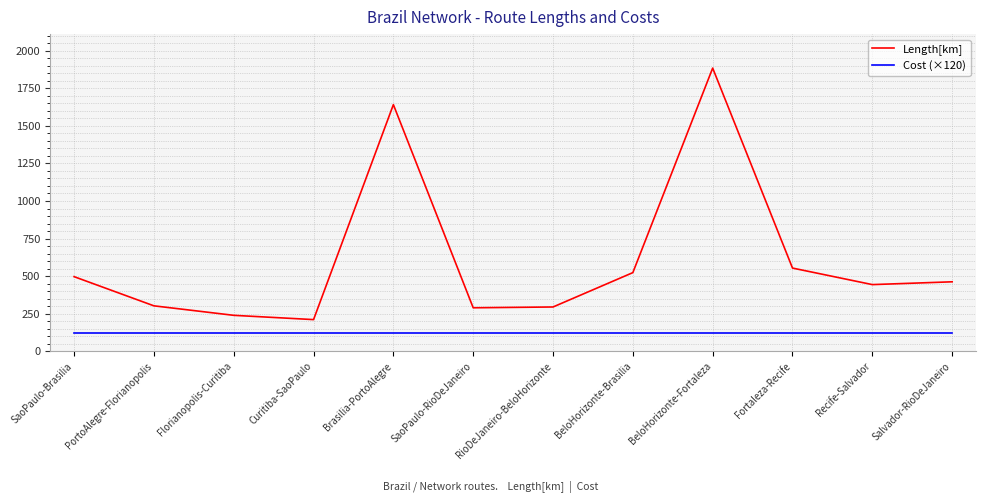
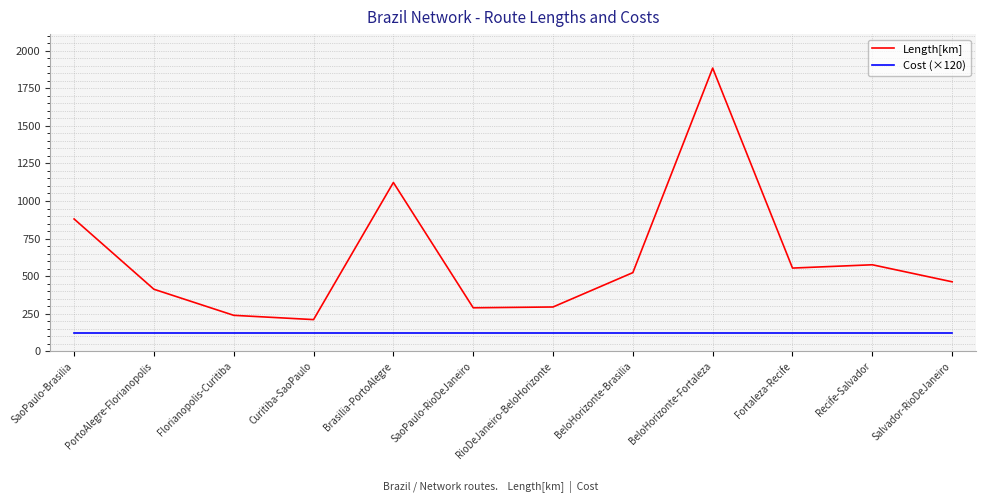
Length[km], SaoPaulo-Brasilia: 500 -> 880
Length[km], PortoAlegre-Florianopolis: 300 -> 410
Length[km], Brasilia-PortoAlegre: 1640 -> 1120
Length[km], Recife-Salvador: 440 -> 580
